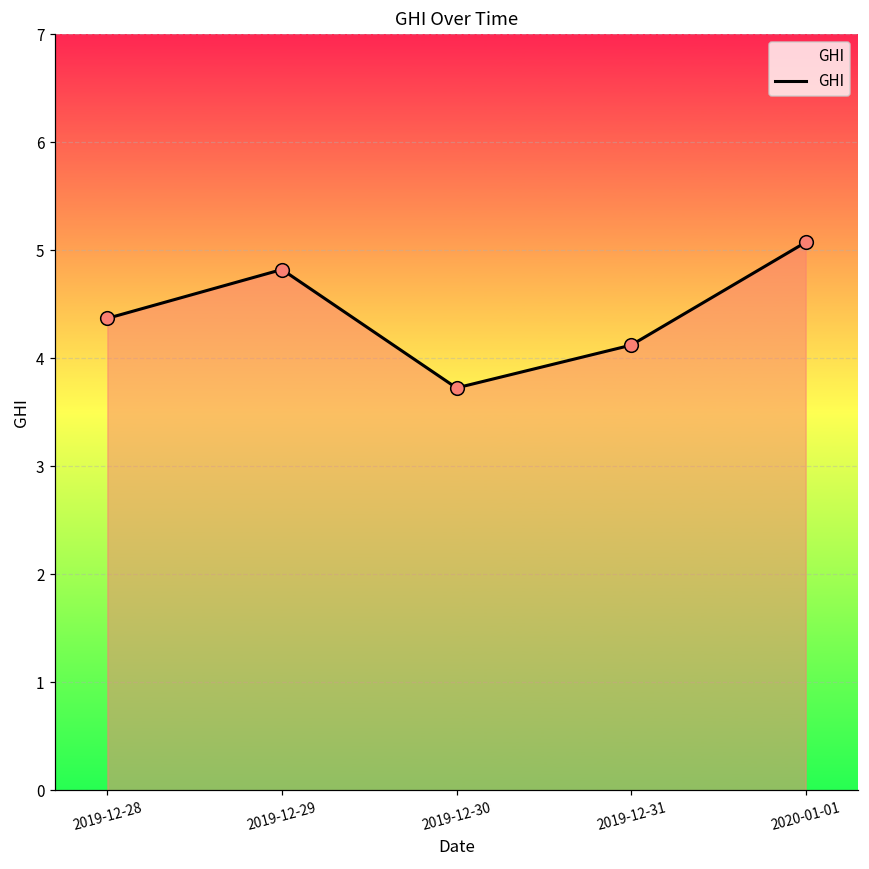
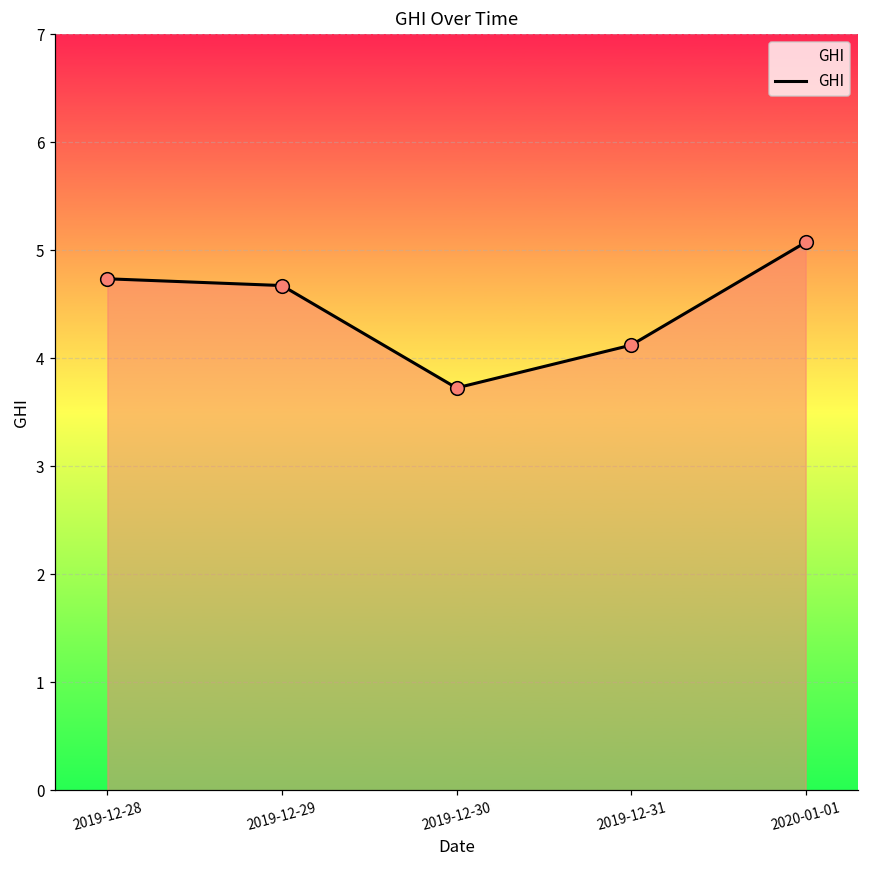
2019-12-28: 4.4 -> 4.7
2019-12-29: 4.8 -> 4.7
